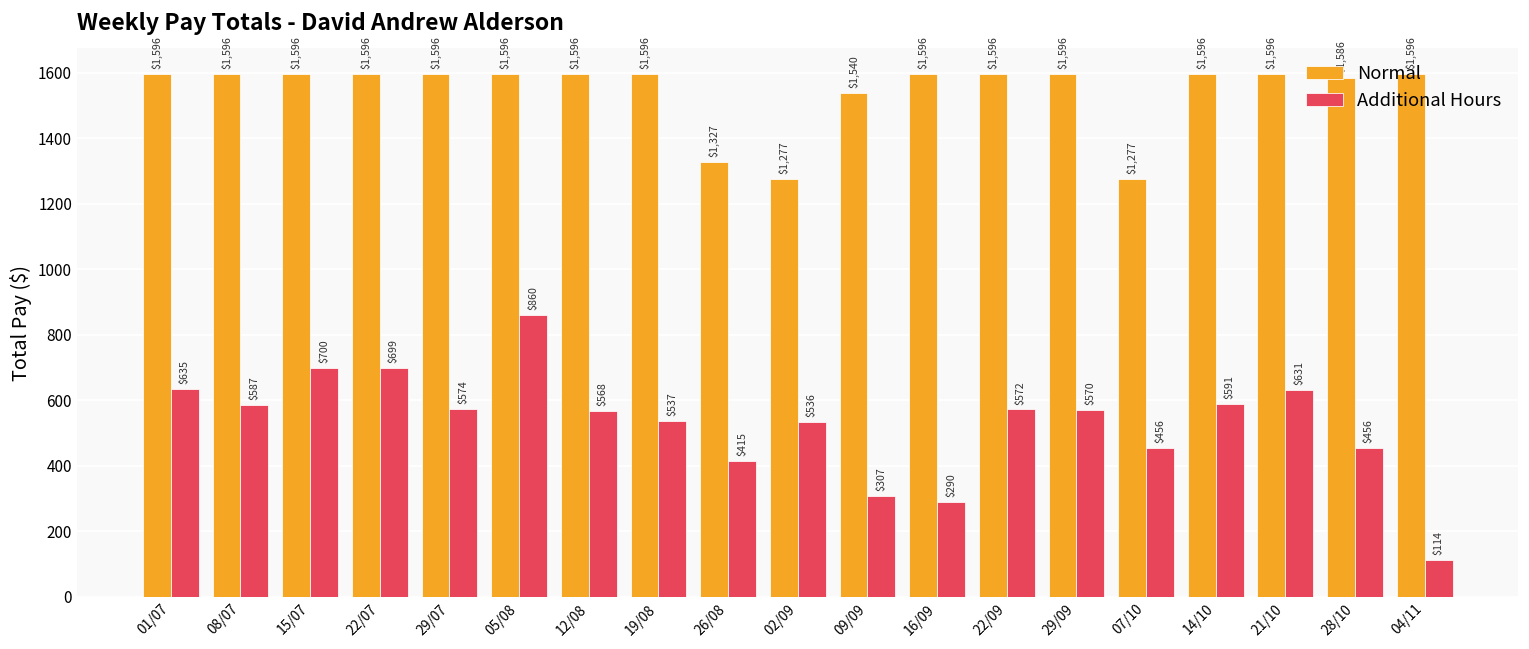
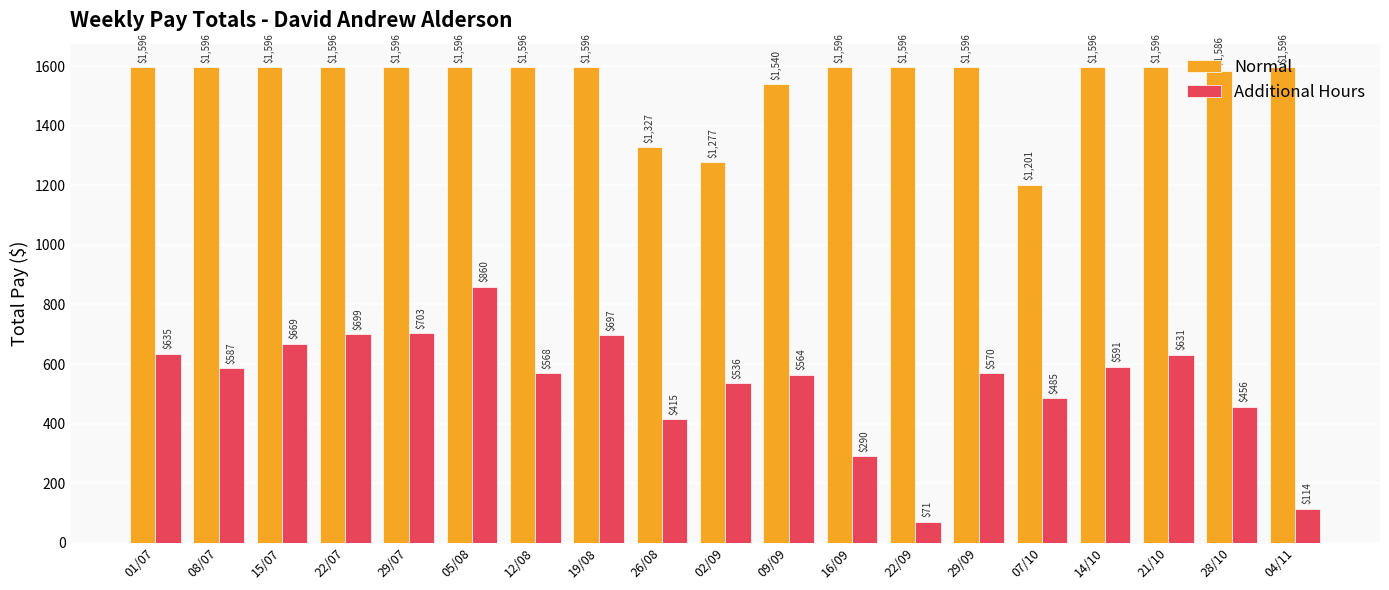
Additional Hours, 15/07: $700 -> $669
Additional Hours, 29/07: $574 -> $703
Additional Hours, 19/08: $537 -> $697
Additional Hours, 09/09: $307 -> $564
Additional Hours, 22/09: $572 -> $71
Normal, 07/10: $1,277 -> $1,201
Additional Hours, 07/10: $456 -> $485
